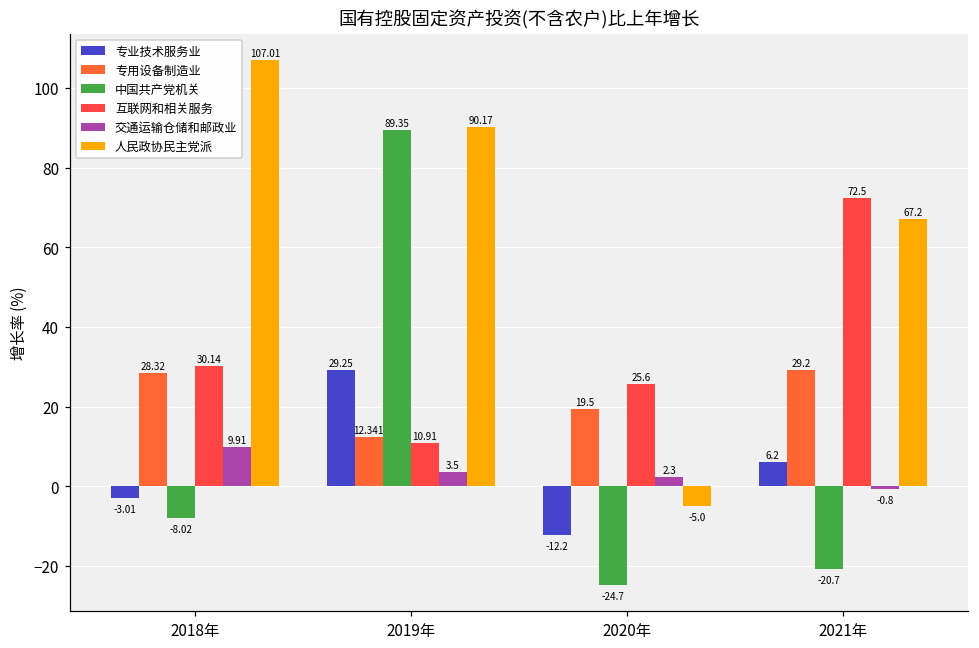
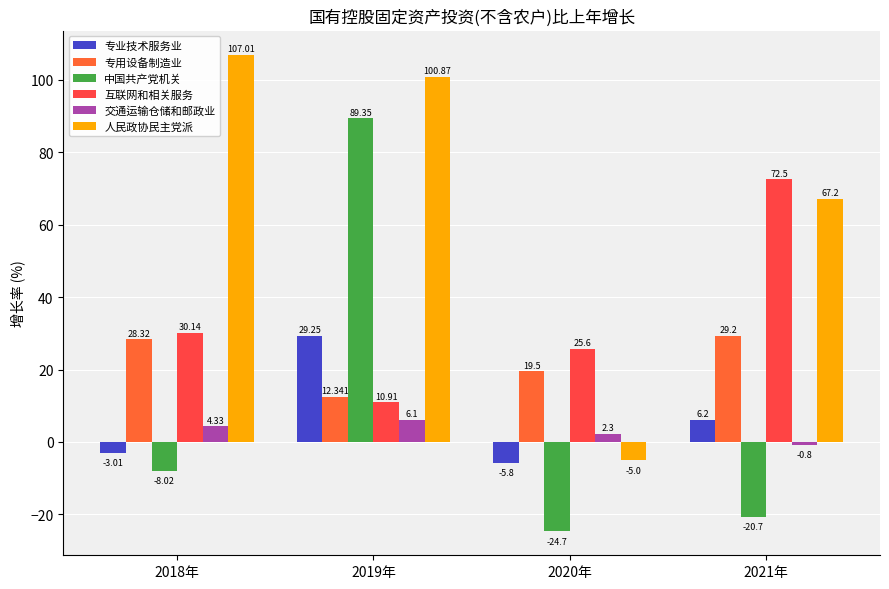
交通运输仓储和邮政业, 2018年: 9.91 -> 4.33
交通运输仓储和邮政业, 2019年: 3.5 -> 6.1
人民政协民主党派, 2019年: 90.17 -> 100.87
专业技术服务业, 2020年: -12.2 -> -5.8
